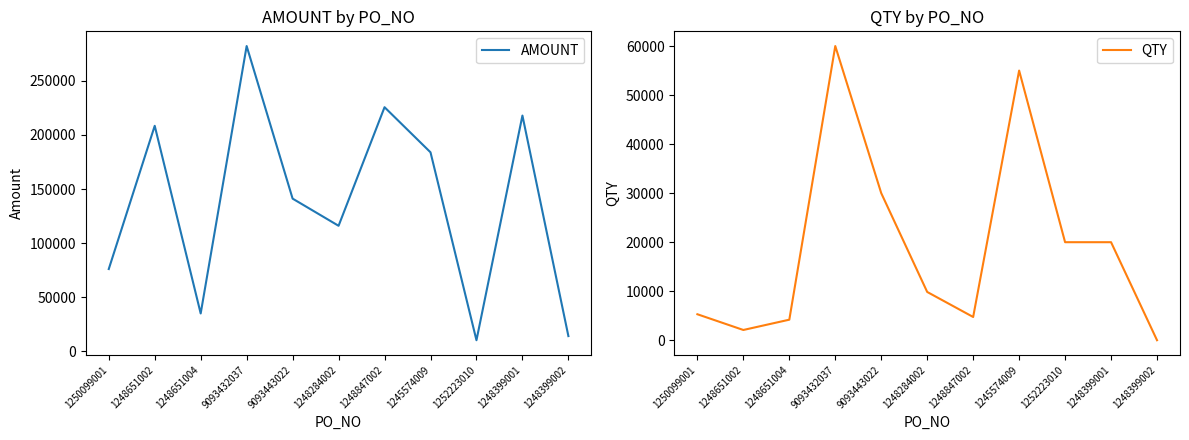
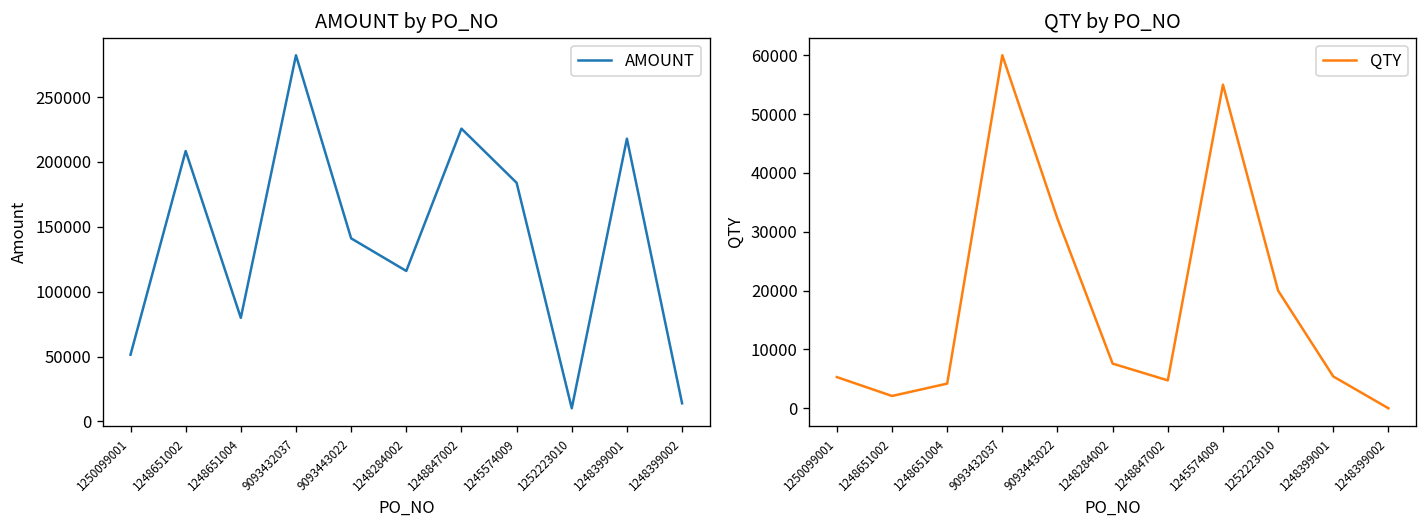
AMOUNT by PO_NO, 1250099001: 76000 -> 51000
AMOUNT by PO_NO, 1248651004: 35000 -> 80000
QTY by PO_NO, 9093443022: 30000 -> 32000
QTY by PO_NO, 1248284002: 10000 -> 8000
QTY by PO_NO, 1248399001: 20000 -> 5000
